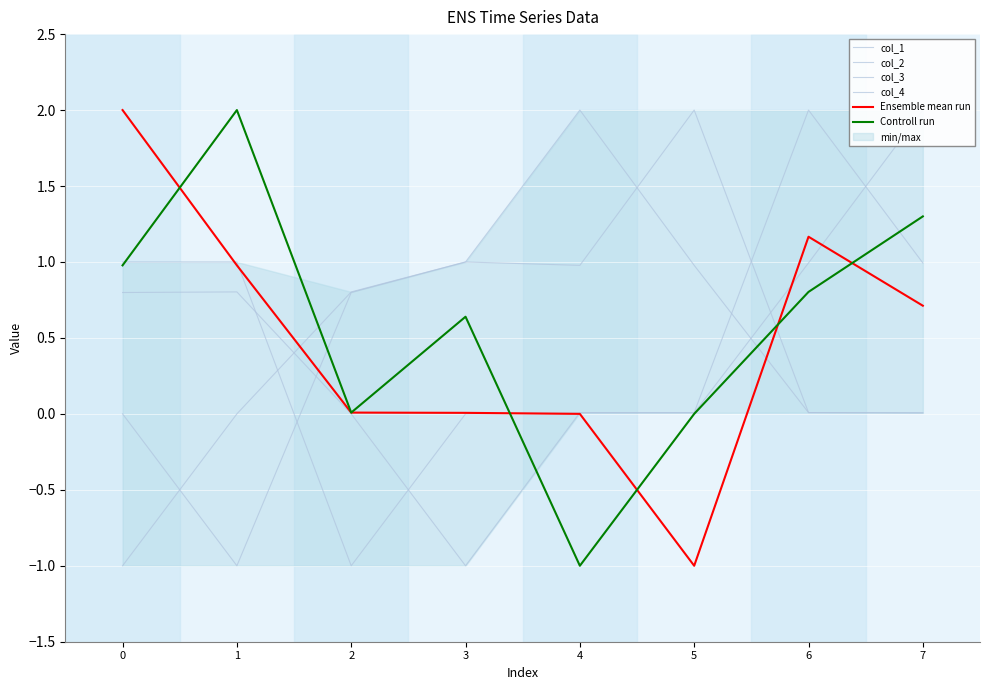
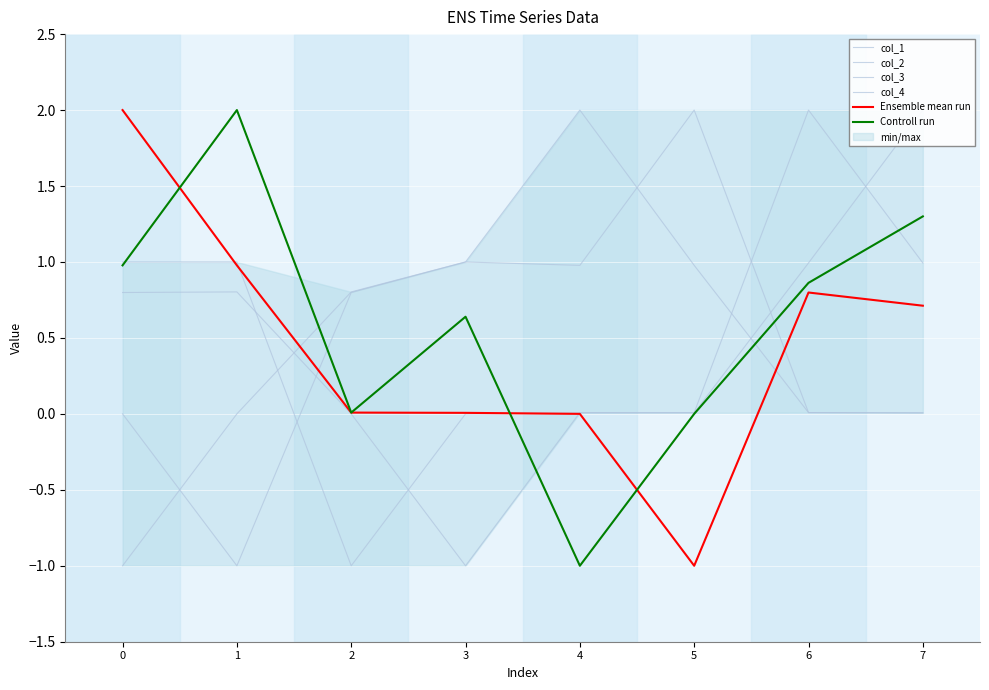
Ensemble mean run, 6: 1.17 -> 0.80
Controll run, 6: 0.80 -> 0.86
